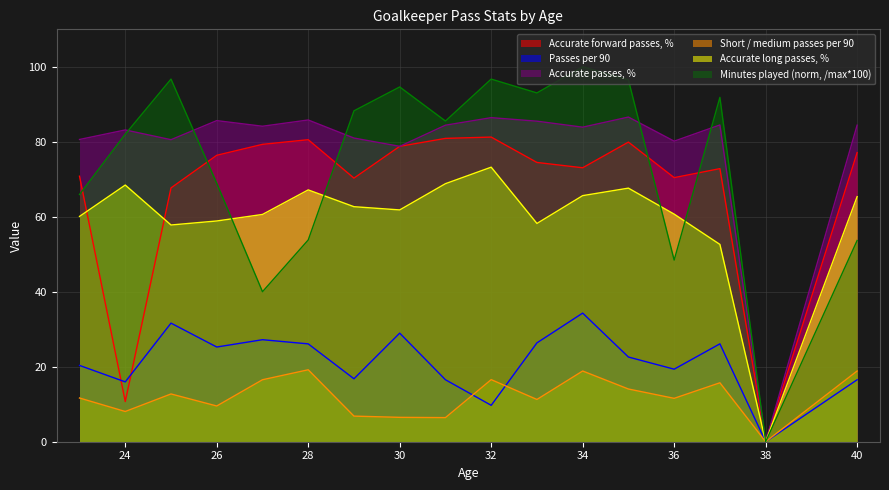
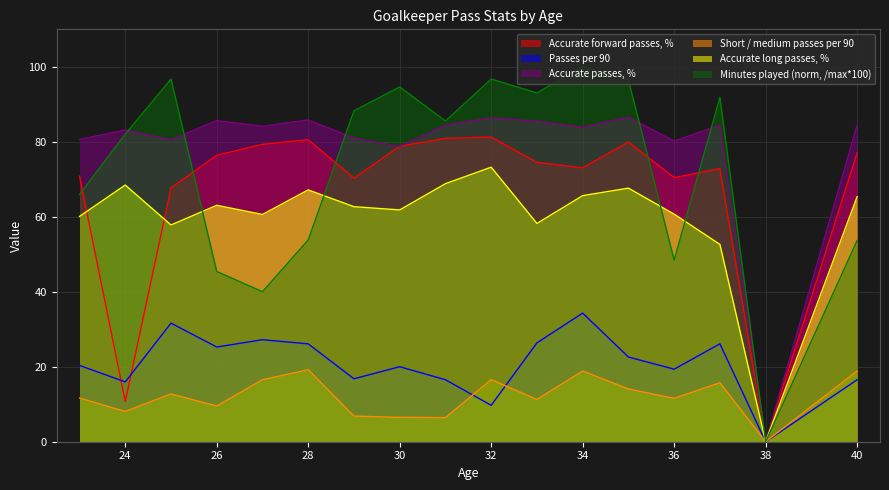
Accurate long passes, %, 26: 59 -> 63
Minutes played (norm, /max*100), 26: 69 -> 45
Passes per 90, 30: 29 -> 20
